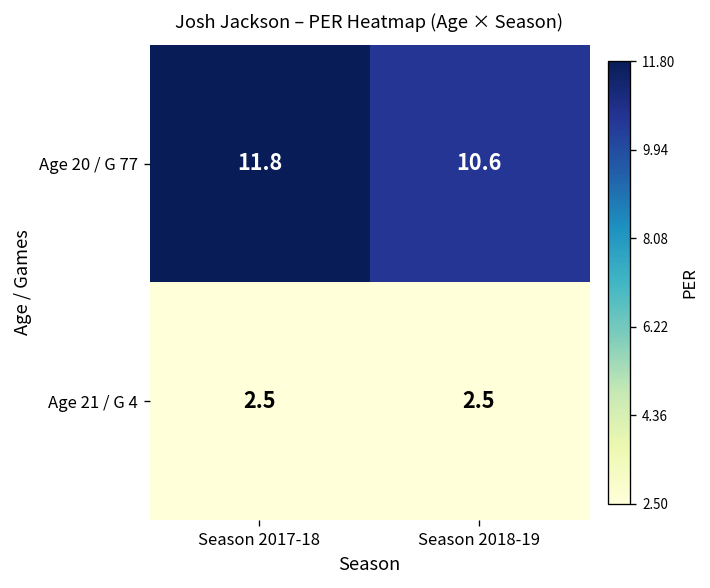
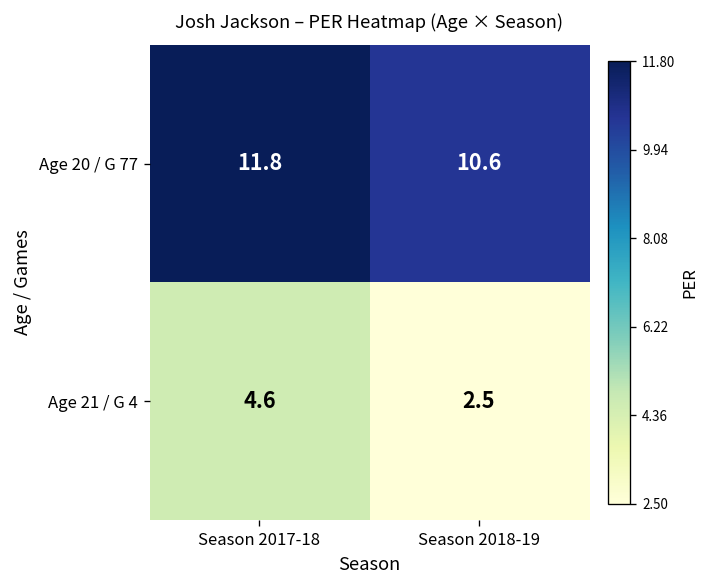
Age 21 / G 4, Season 2017-18: 2.5 -> 4.6
